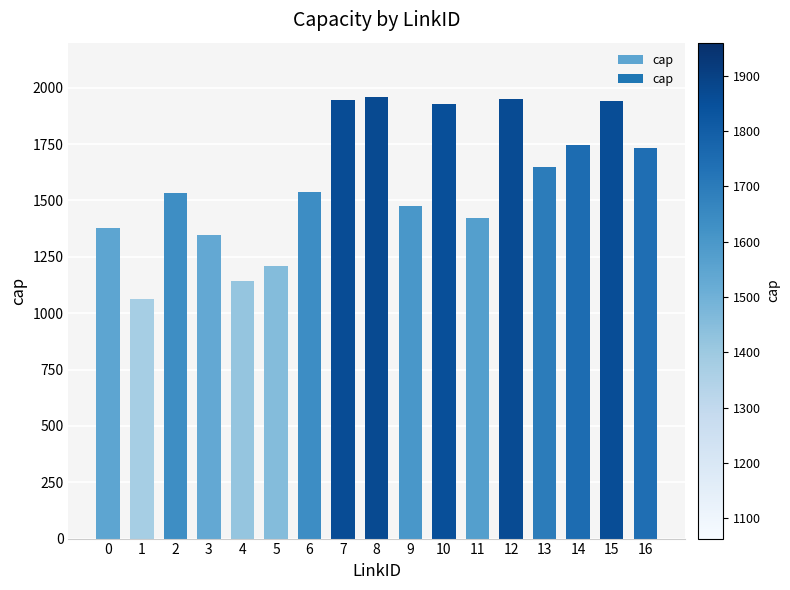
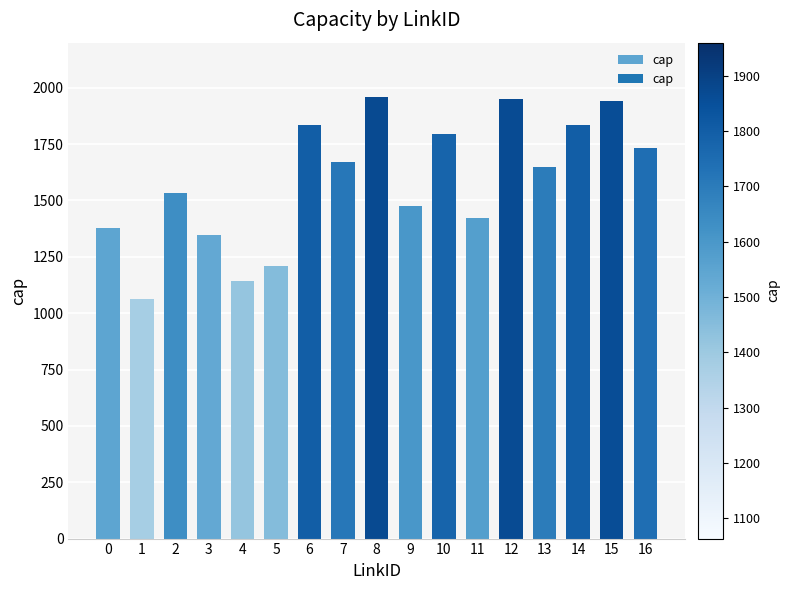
6: 1540 -> 1840
7: 1950 -> 1670
10: 1930 -> 1800
14: 1750 -> 1830
